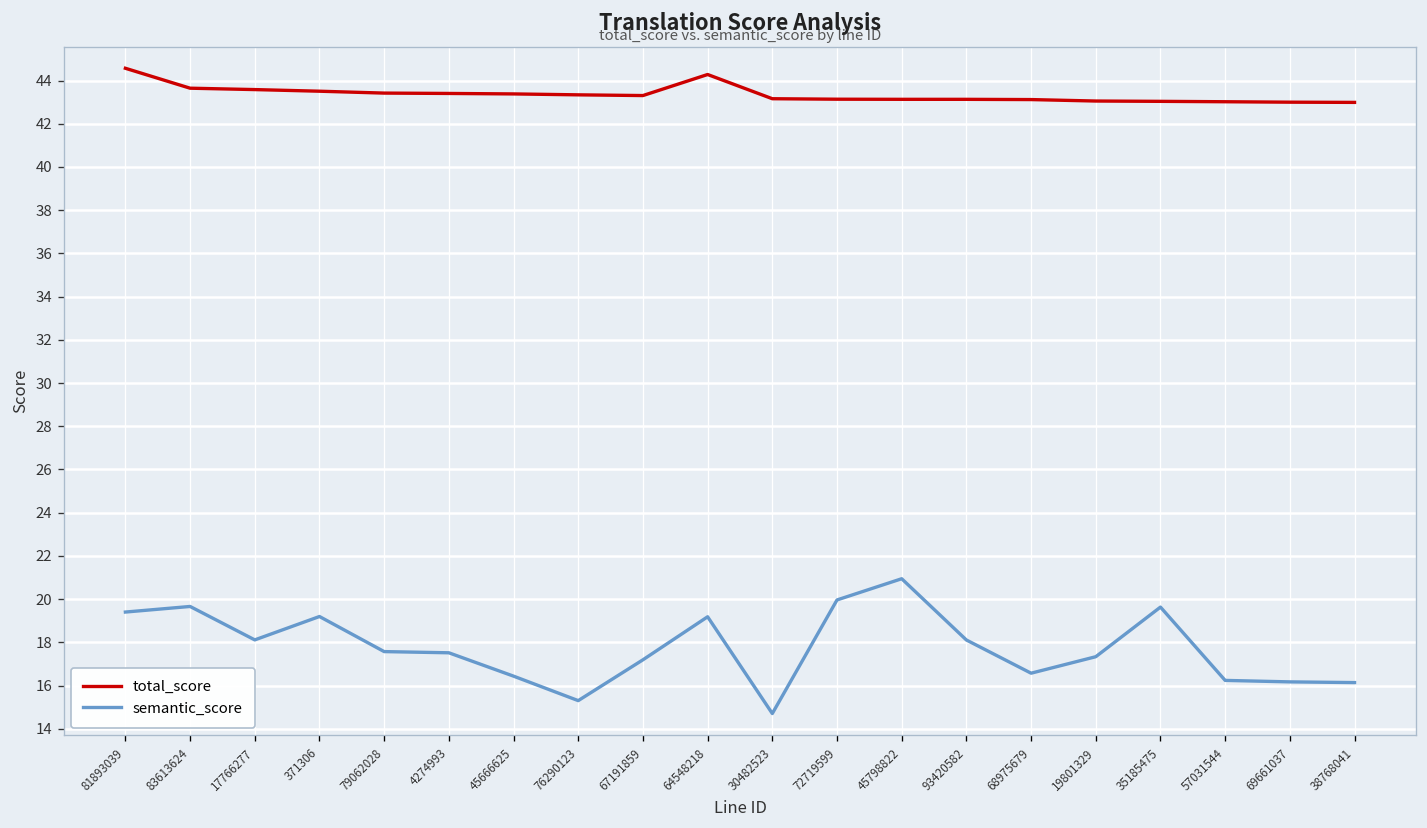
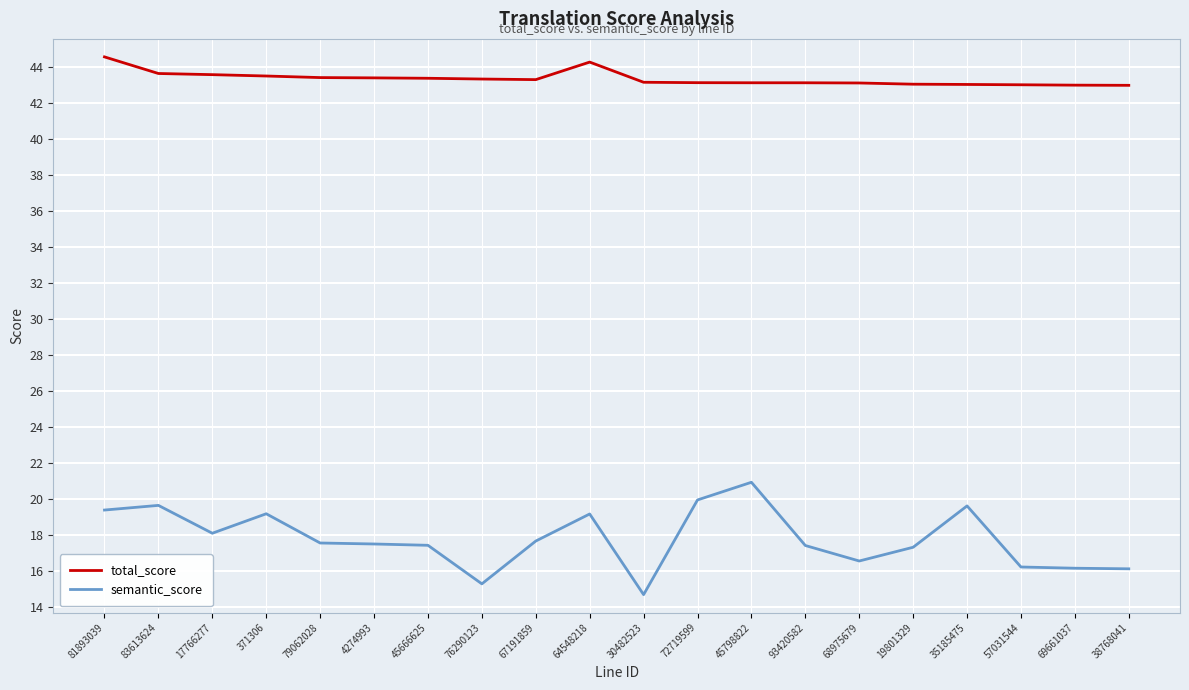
semantic_score, 45666625: 16.4 -> 17.4
semantic_score, 67191859: 17.2 -> 17.7
semantic_score, 93420582: 18.1 -> 17.4
